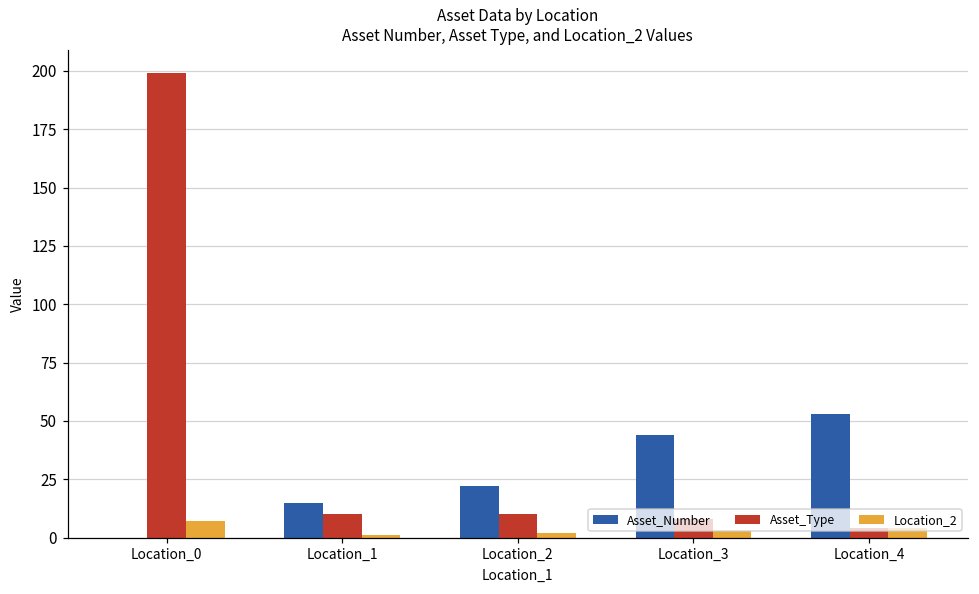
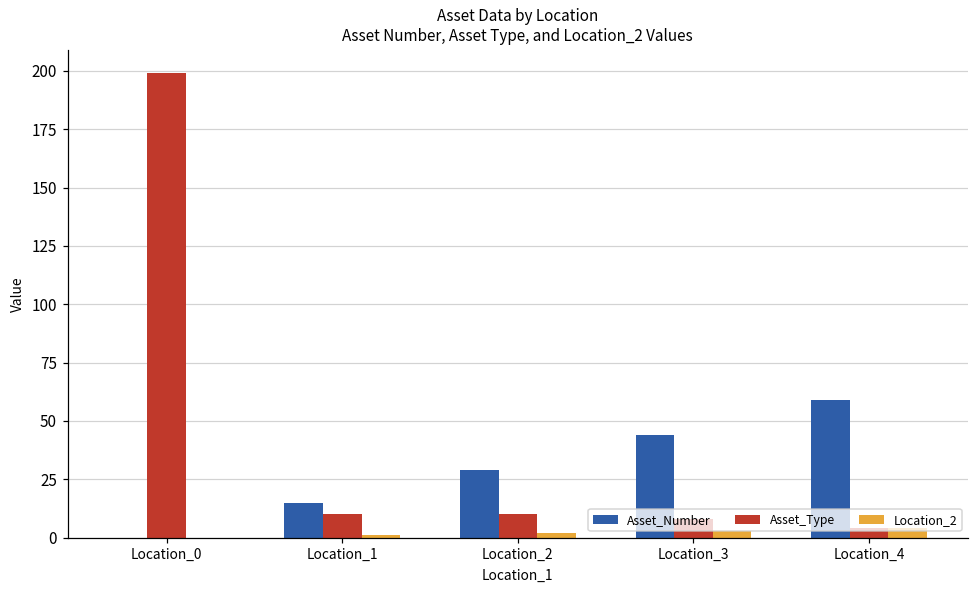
Location_2, Location_0: 7 -> 0
Asset_Number, Location_2: 22 -> 29
Asset_Number, Location_4: 53 -> 59
